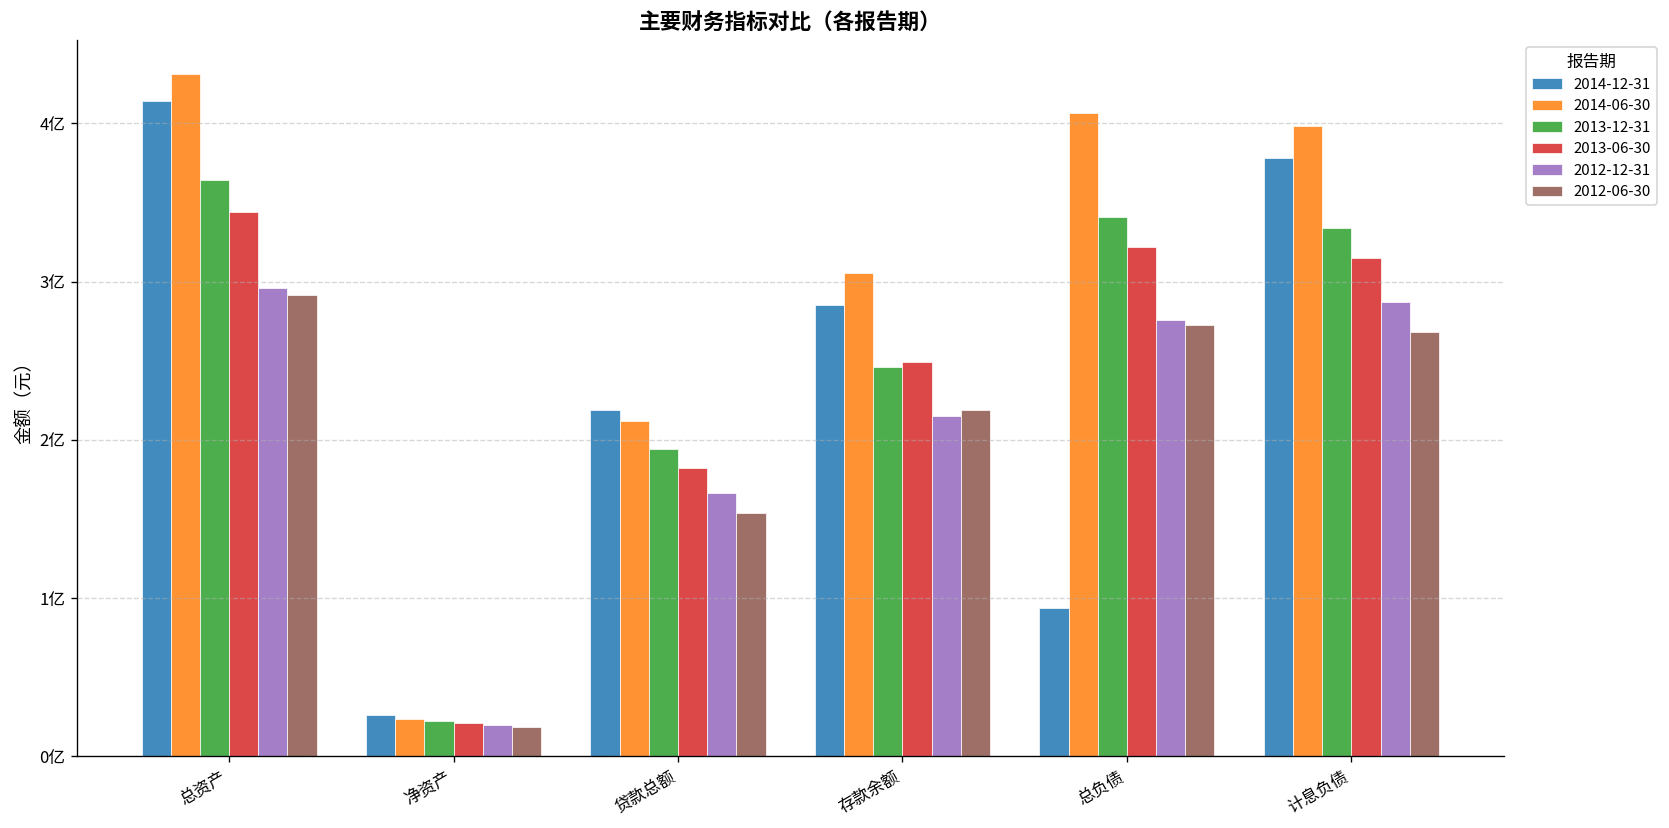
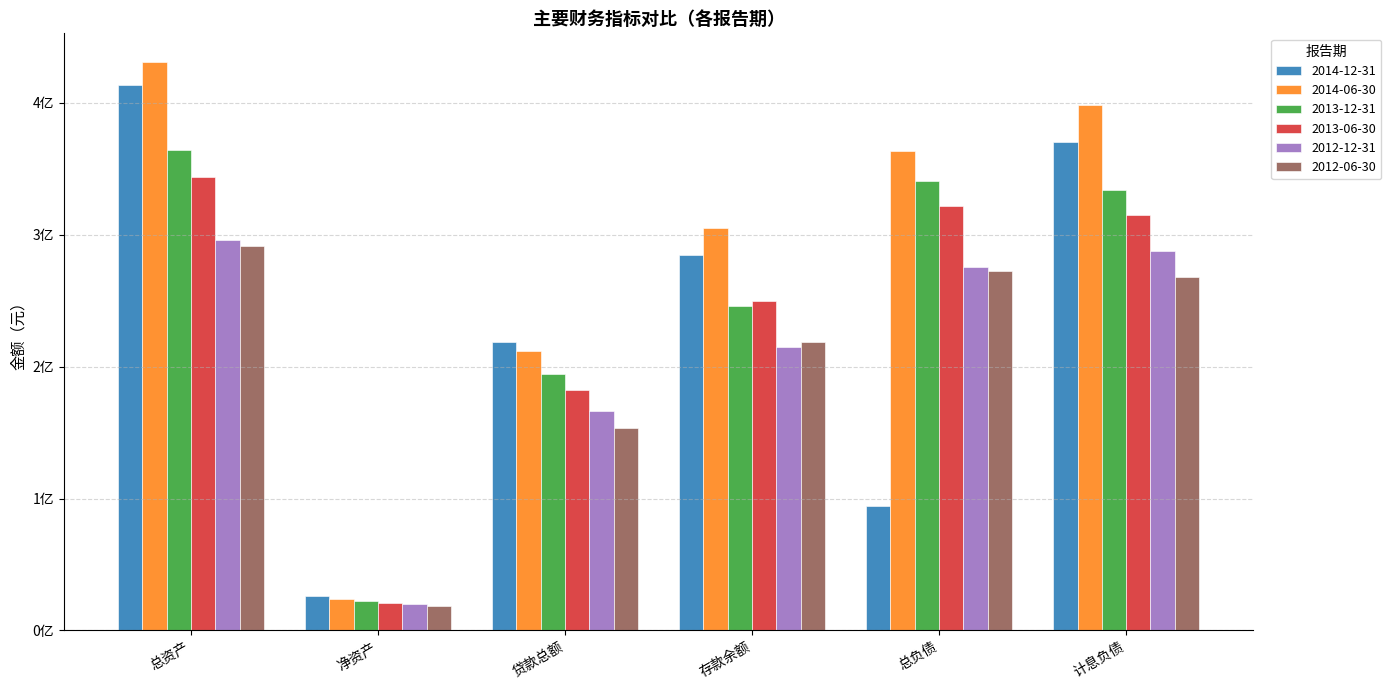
2014-06-30, 总负债: 4.06亿 -> 3.63亿
2014-12-31, 计息负债: 3.78亿 -> 3.70亿
